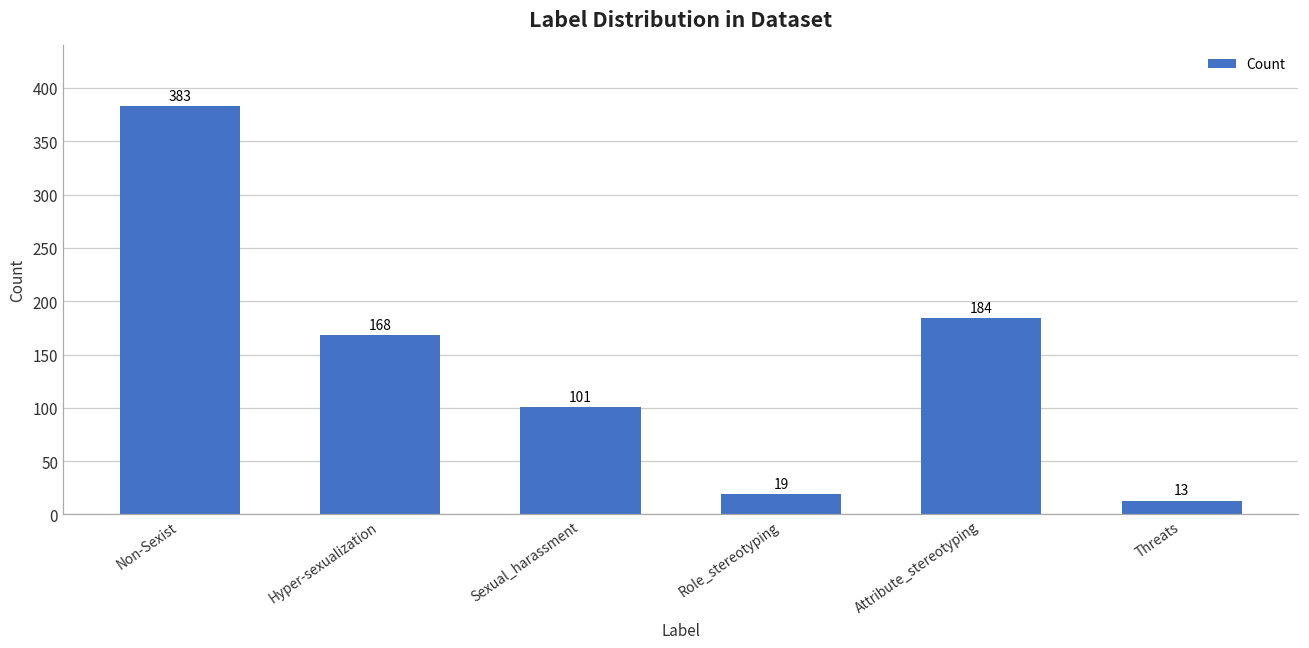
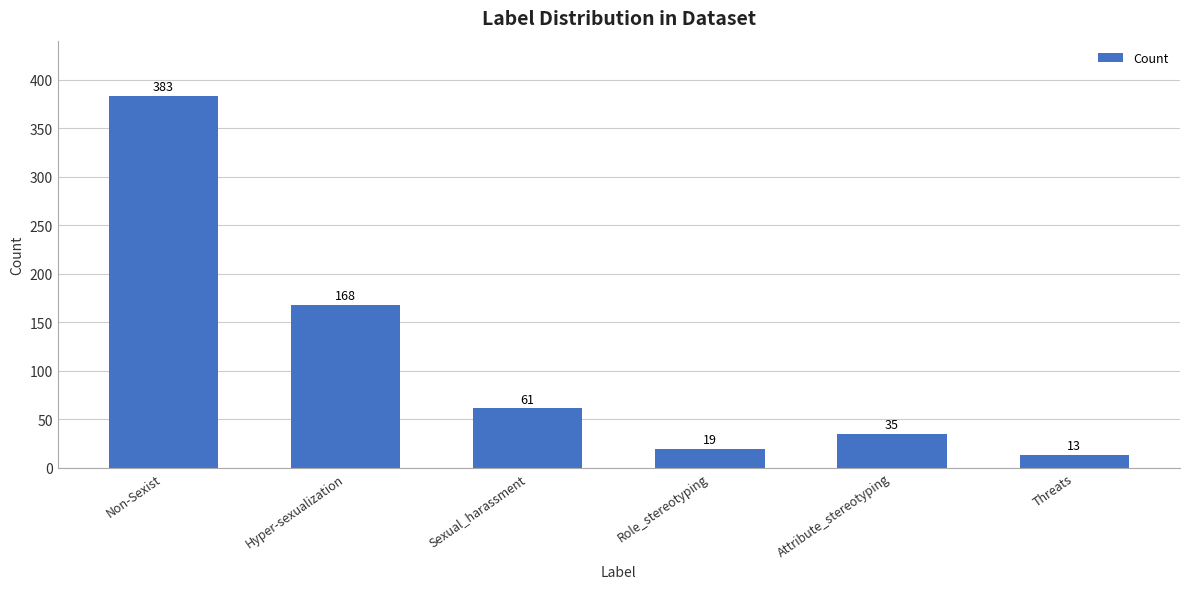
Sexual_harassment: 101 -> 61
Attribute_stereotyping: 184 -> 35
